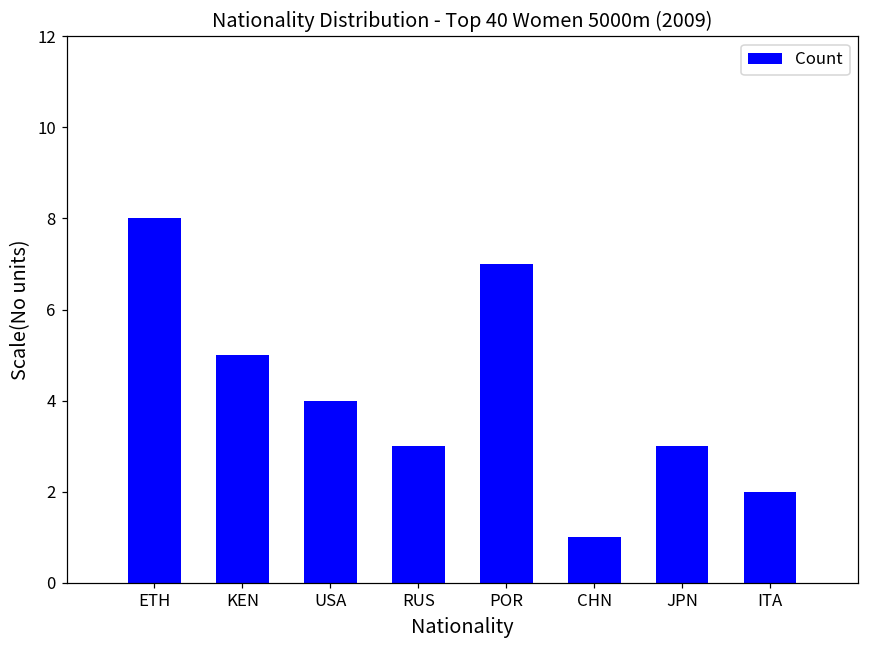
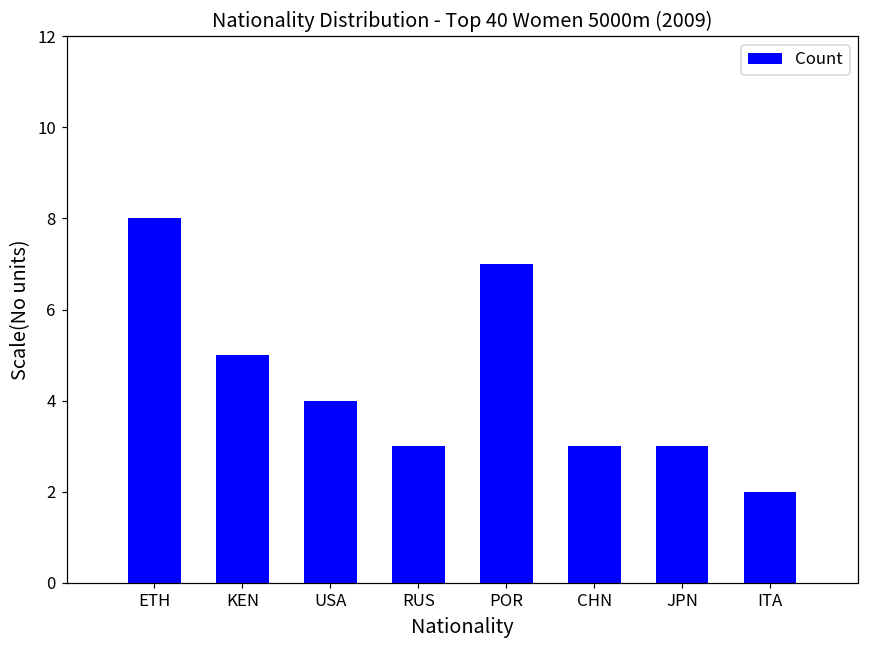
CHN: 1 -> 3
